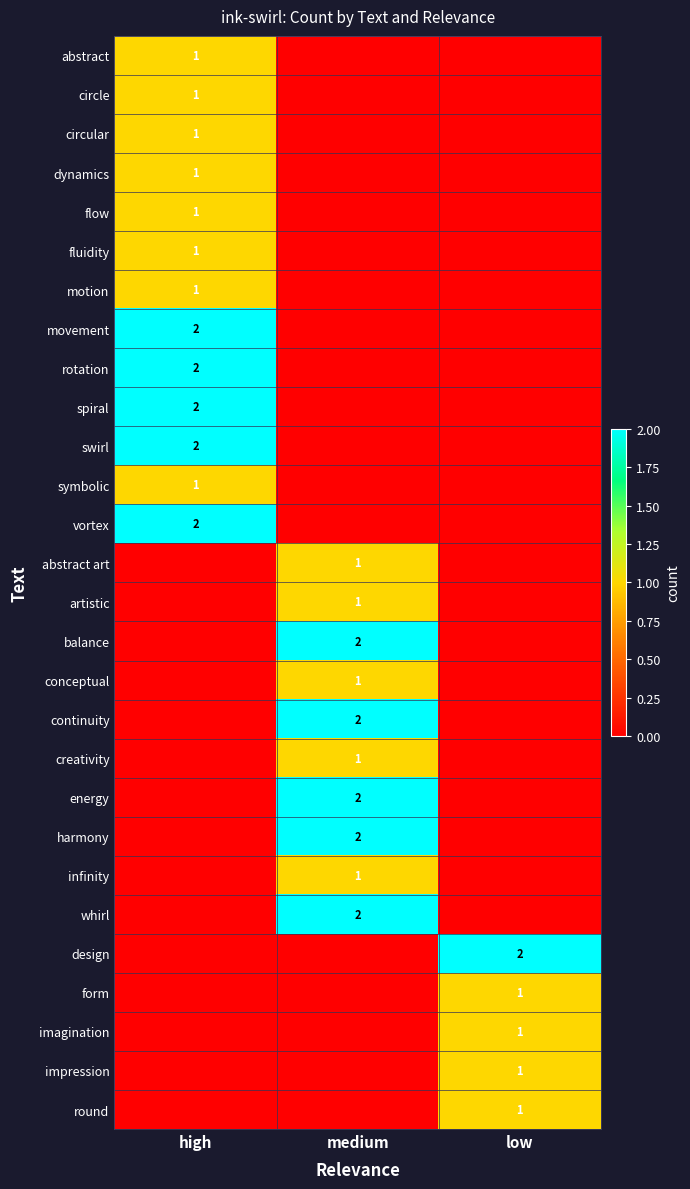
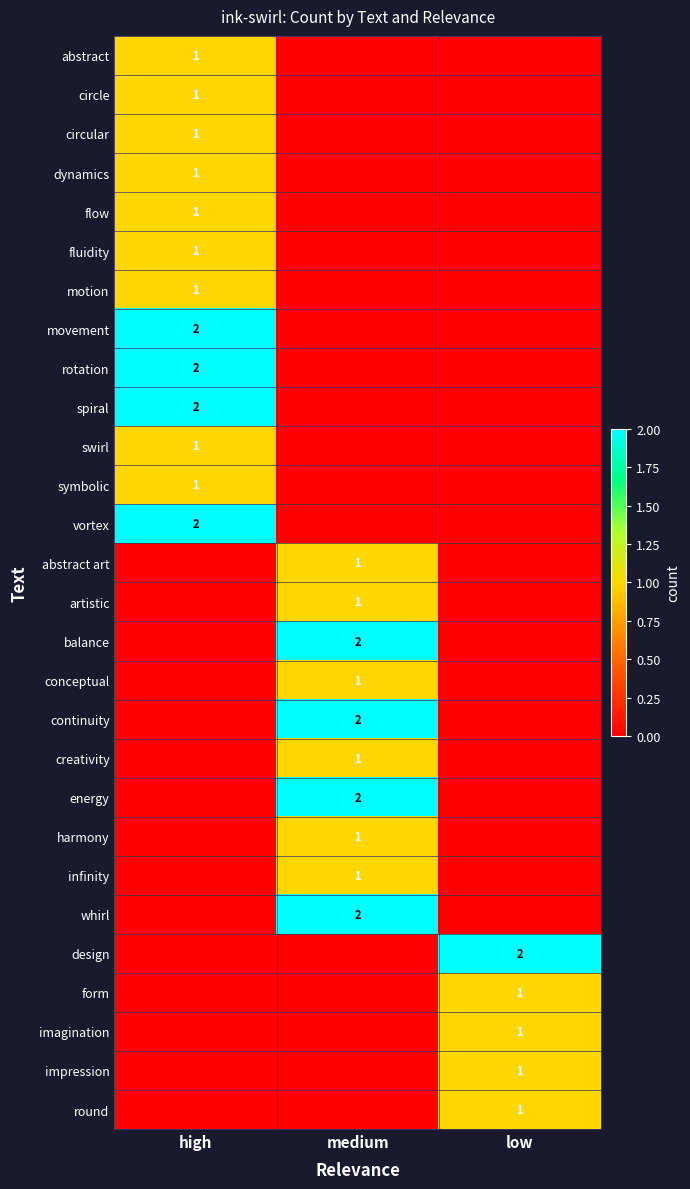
swirl, high: 2 -> 1
harmony, medium: 2 -> 1
